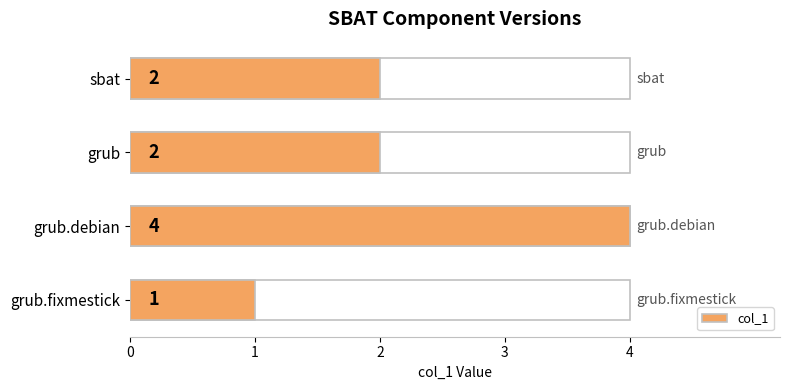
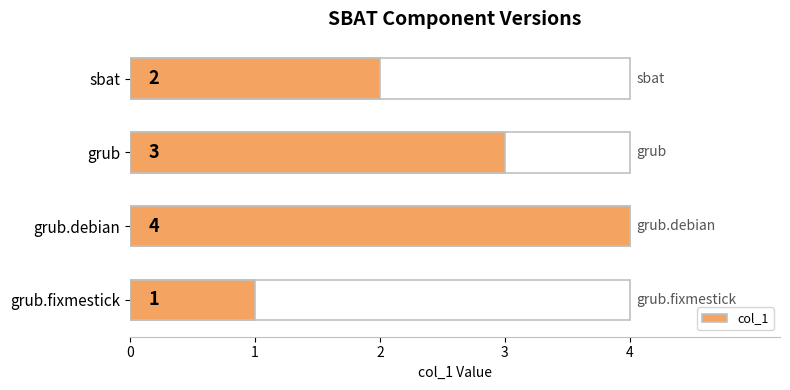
col_1, grub: 2 -> 3
